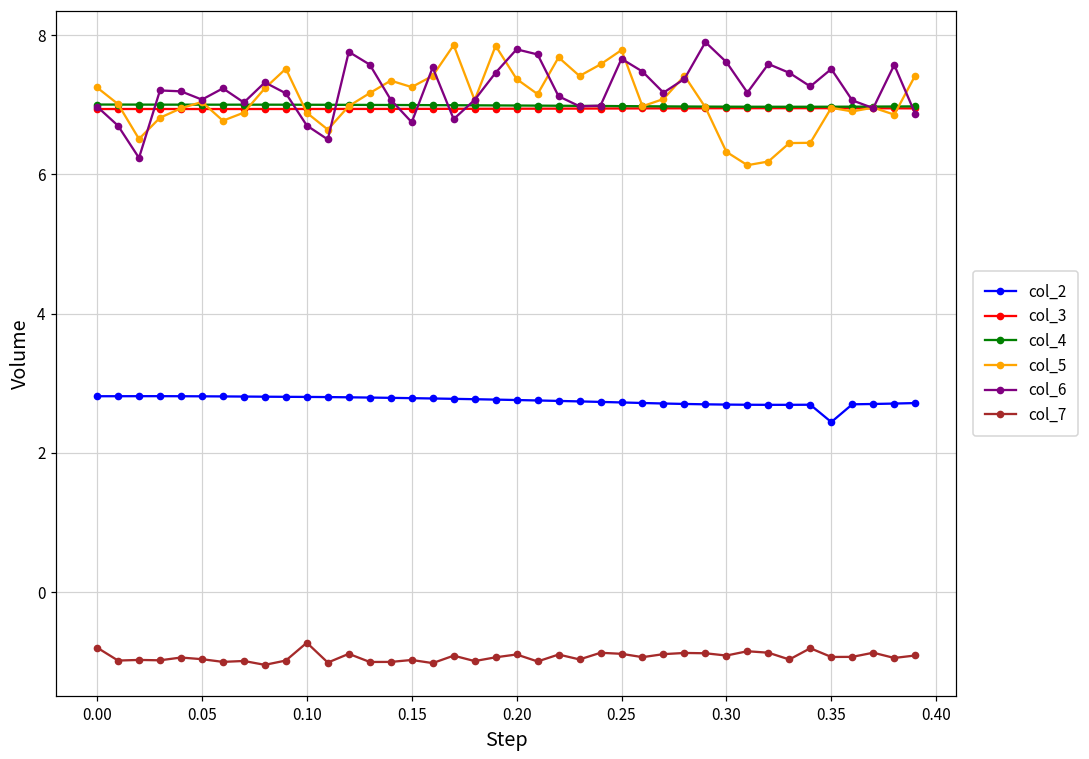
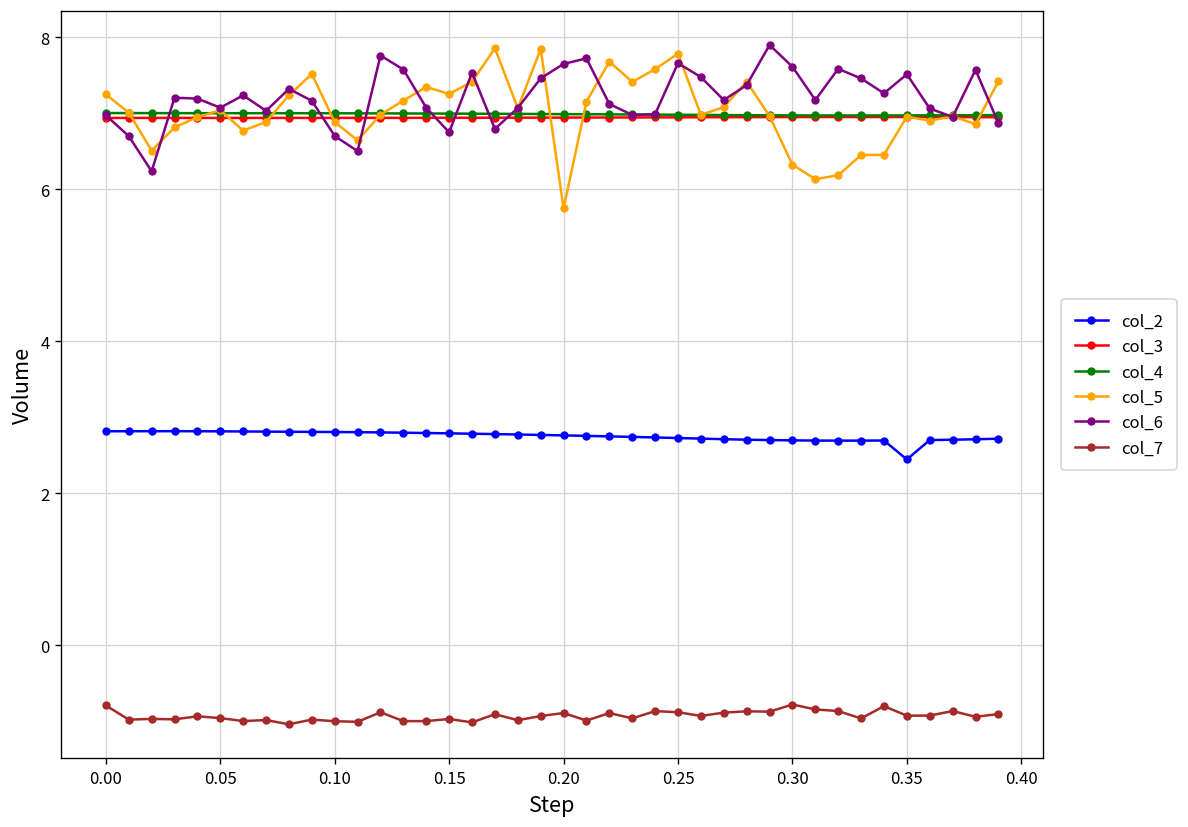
col_7, 0.10: -0.7 -> -1.0
col_5, 0.20: 7.4 -> 5.7
col_6, 0.20: 7.8 -> 7.6
col_7, 0.30: -0.9 -> -0.8
